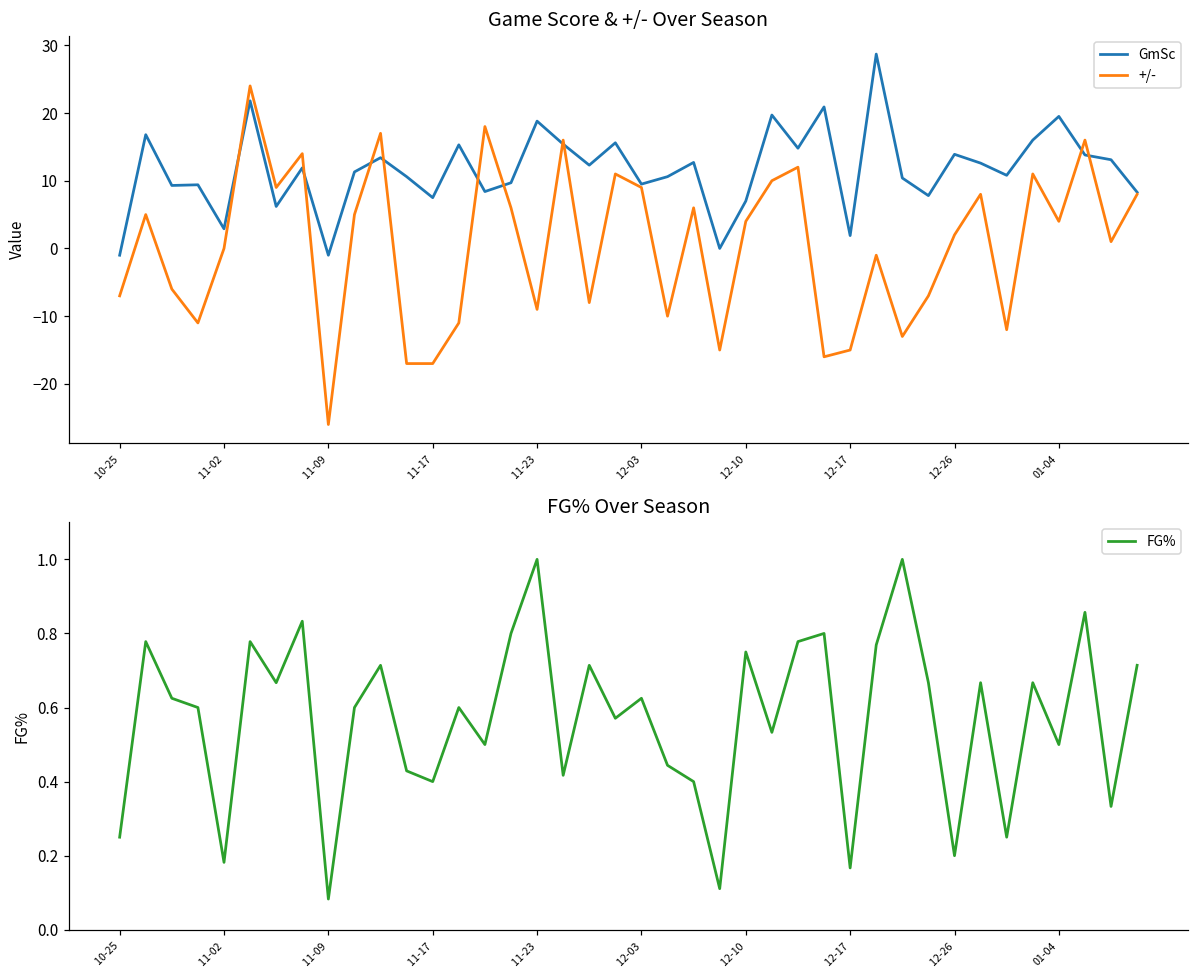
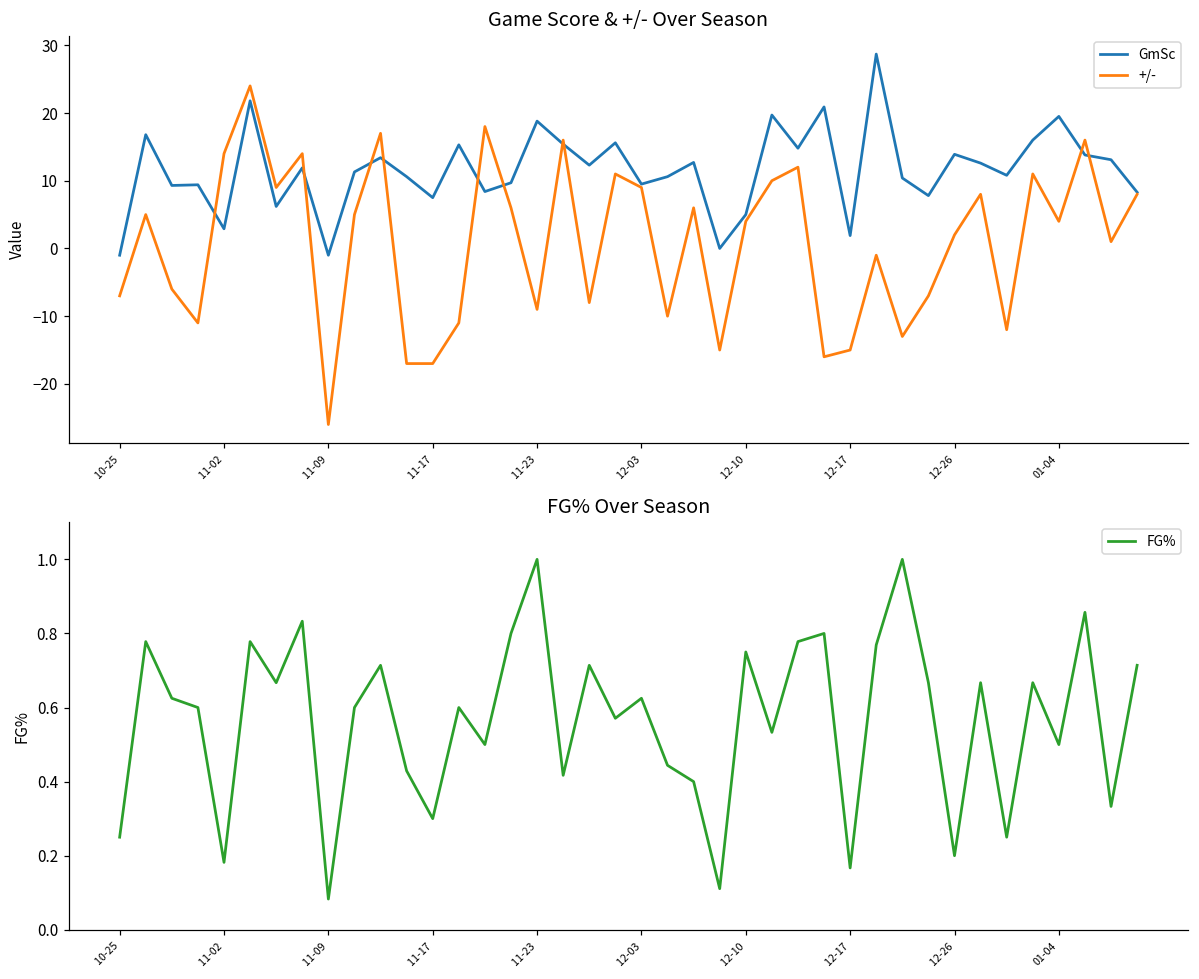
Game Score & +/- Over Season, +/-, 11-02: 0 -> 14
Game Score & +/- Over Season, GmSc, 12-10: 7 -> 5
FG% Over Season, 11-17: 0.4 -> 0.3
